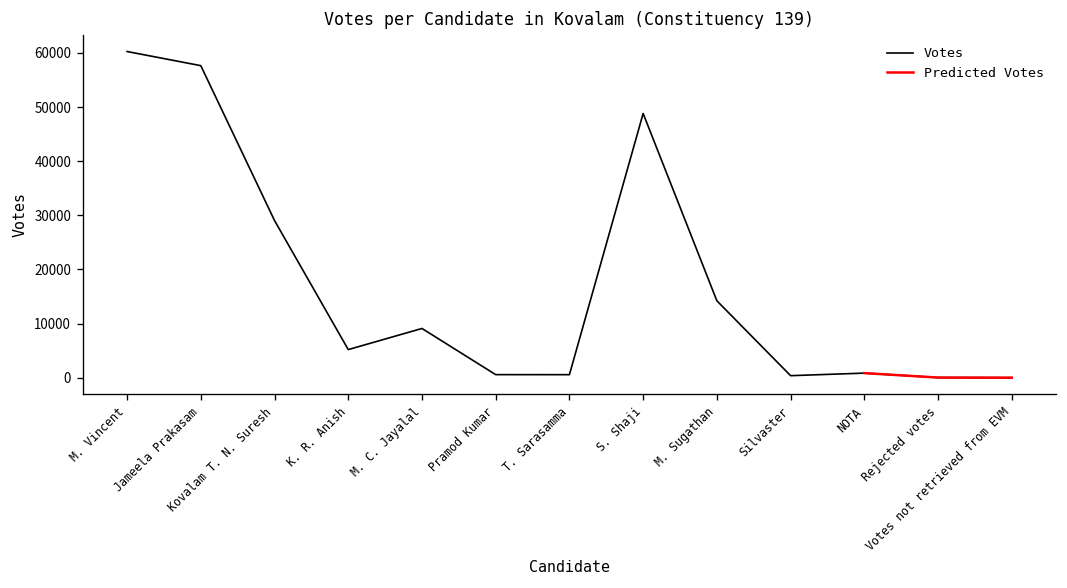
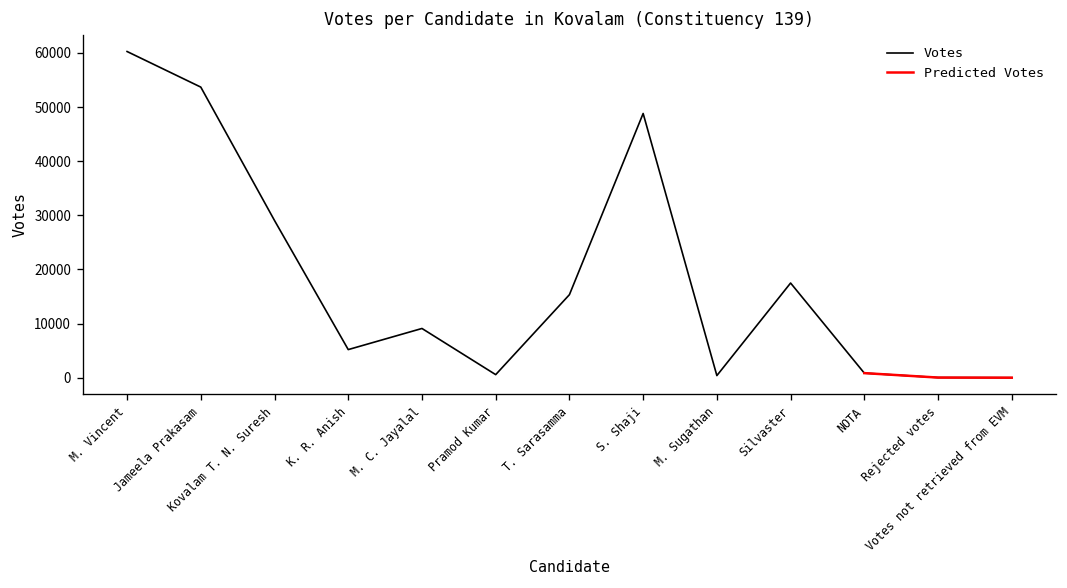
Votes, Jameela Prakasam: 58000 -> 54000
Votes, T. Sarasamma: 1000 -> 15000
Votes, M. Sugathan: 14000 -> 0
Votes, Silvaster: 0 -> 17000
